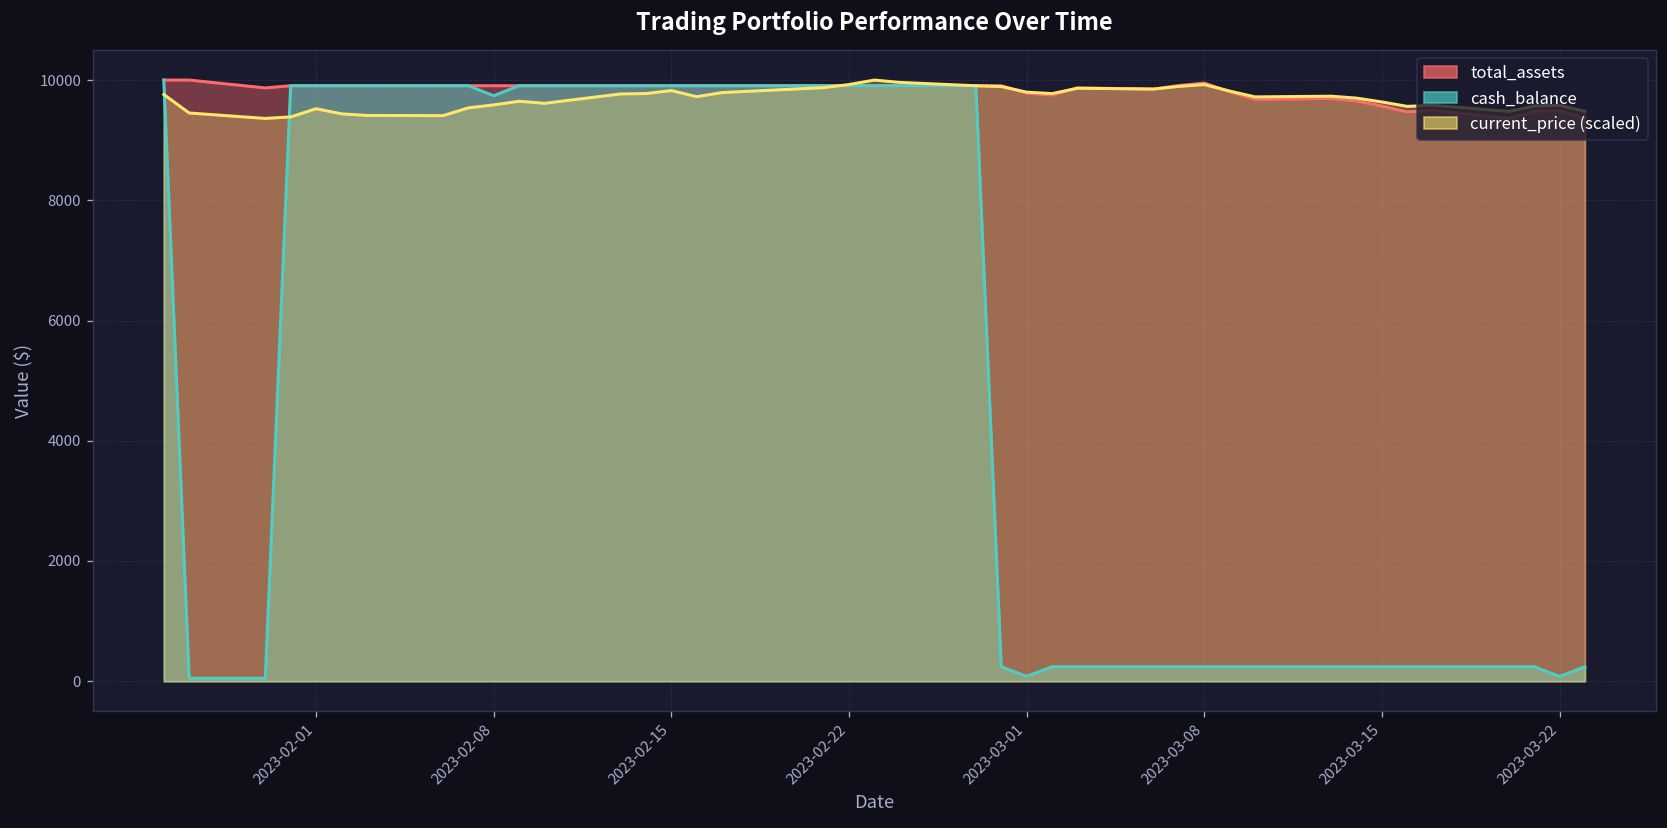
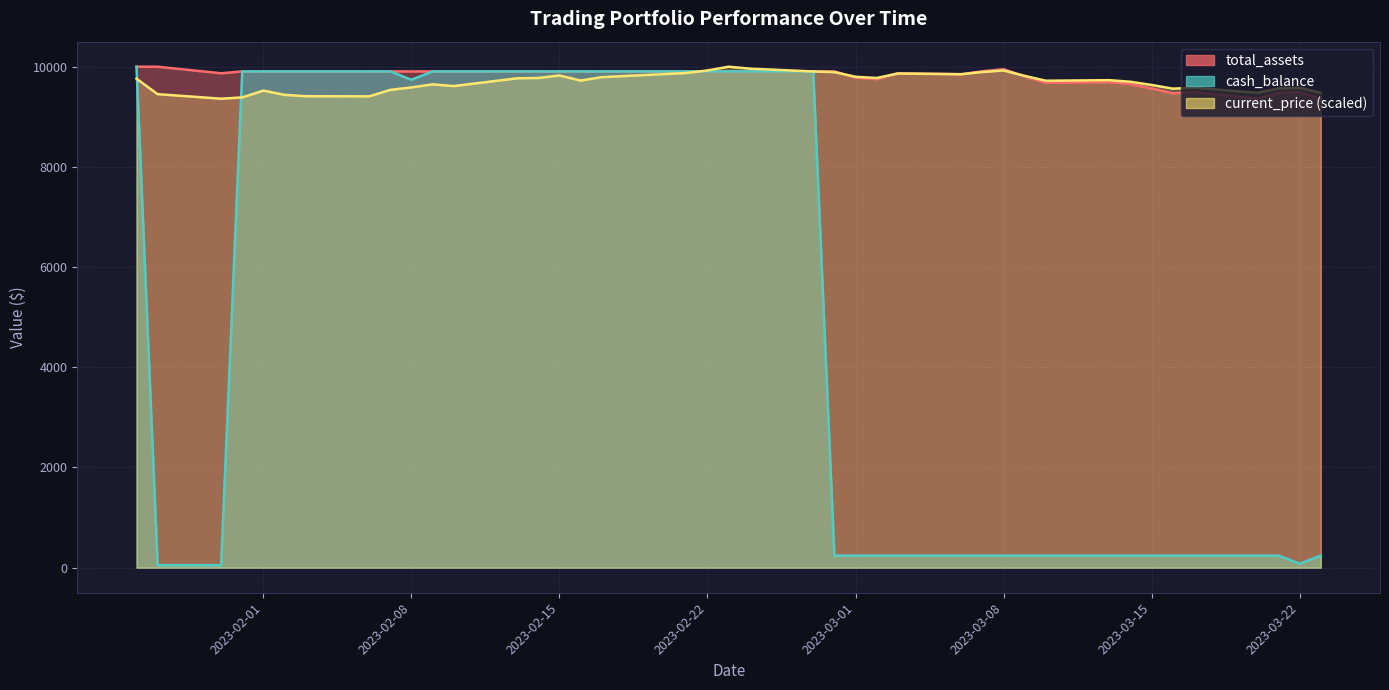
cash_balance, 2023-03-01: 100 -> 200
